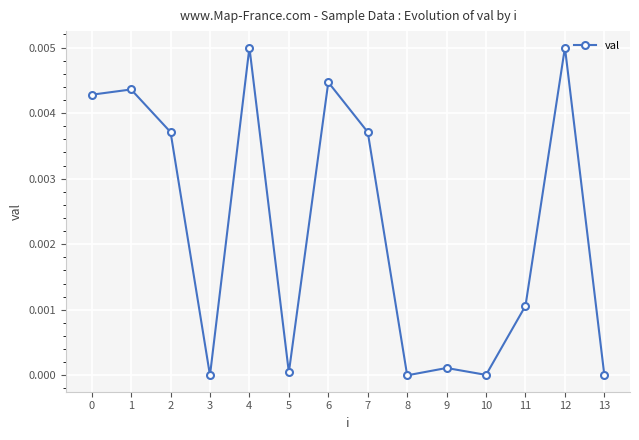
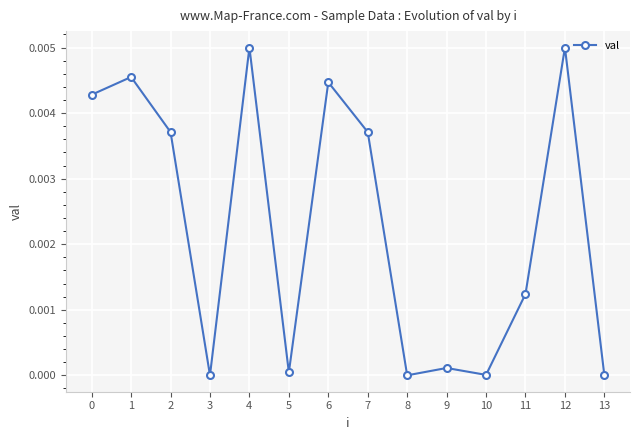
1: 0.0044 -> 0.0046
11: 0.0011 -> 0.0012
